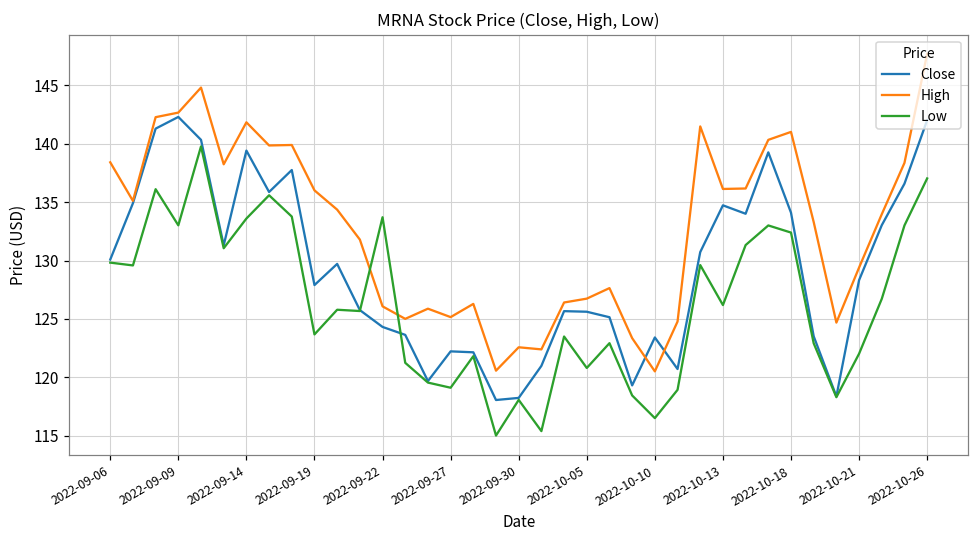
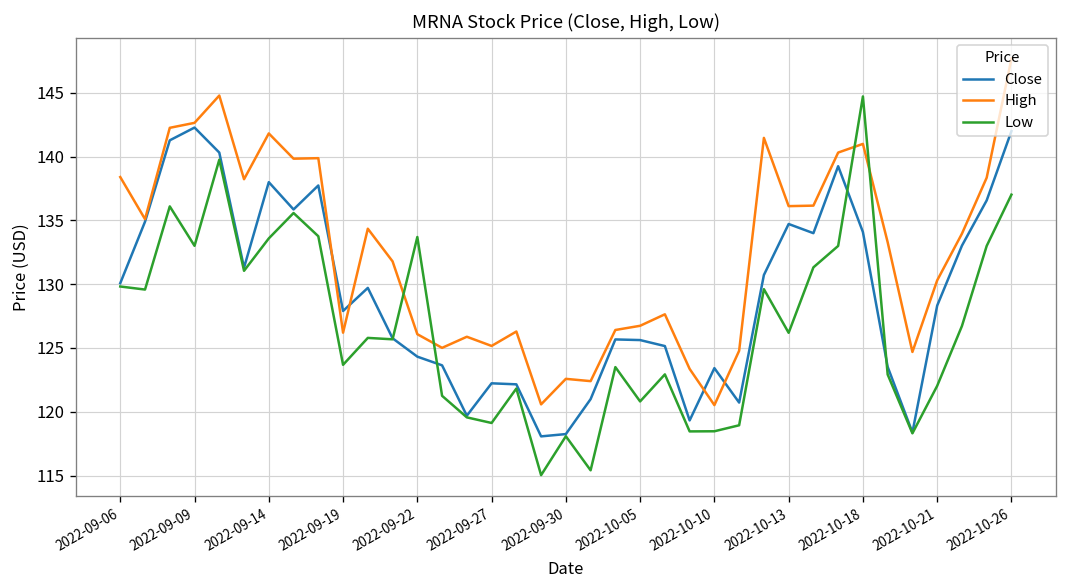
Close, 2022-09-14: 139.4 -> 138.0
High, 2022-09-19: 136.0 -> 126.2
Low, 2022-10-10: 116.5 -> 118.5
Low, 2022-10-18: 132.4 -> 144.7
High, 2022-10-21: 129.4 -> 130.3
